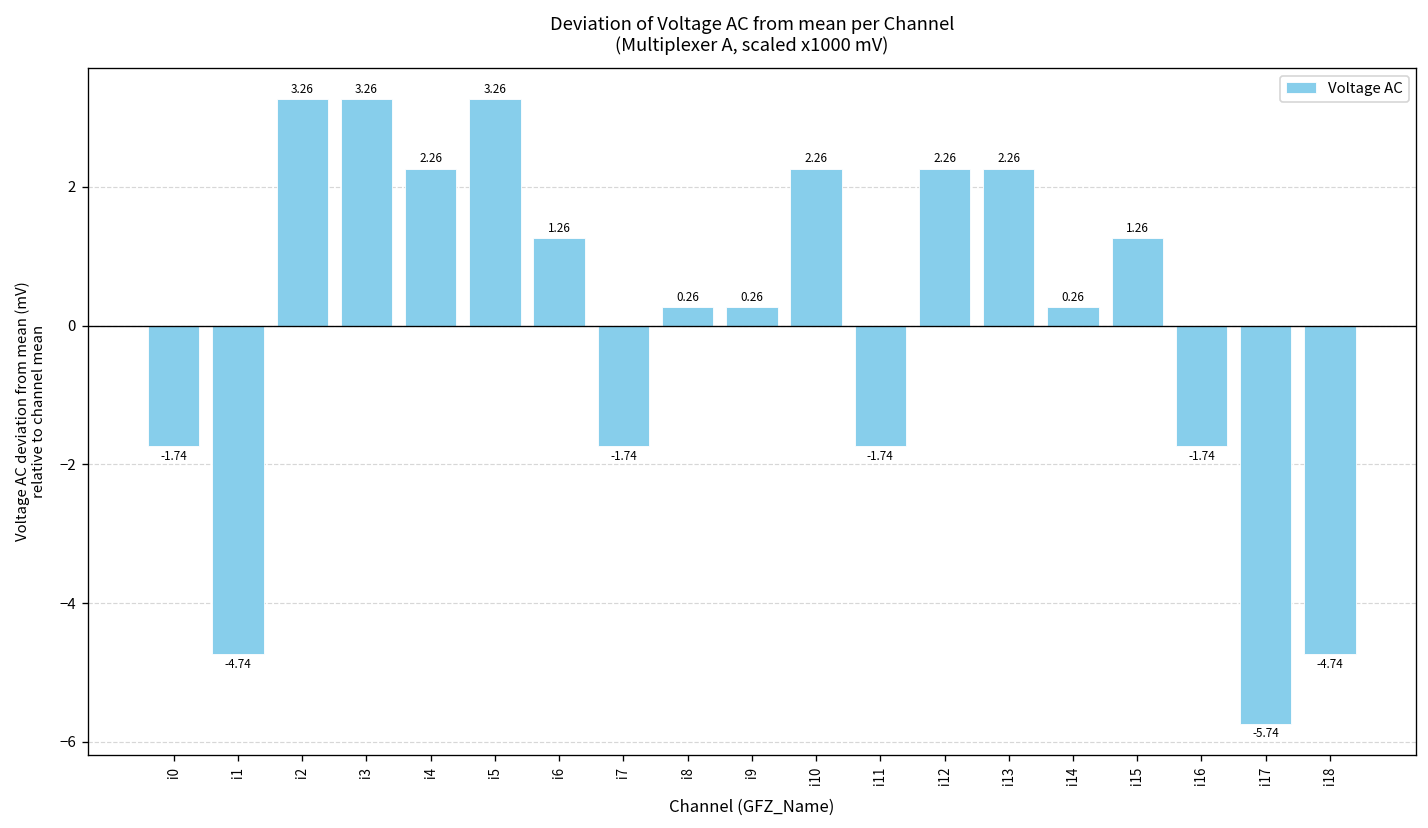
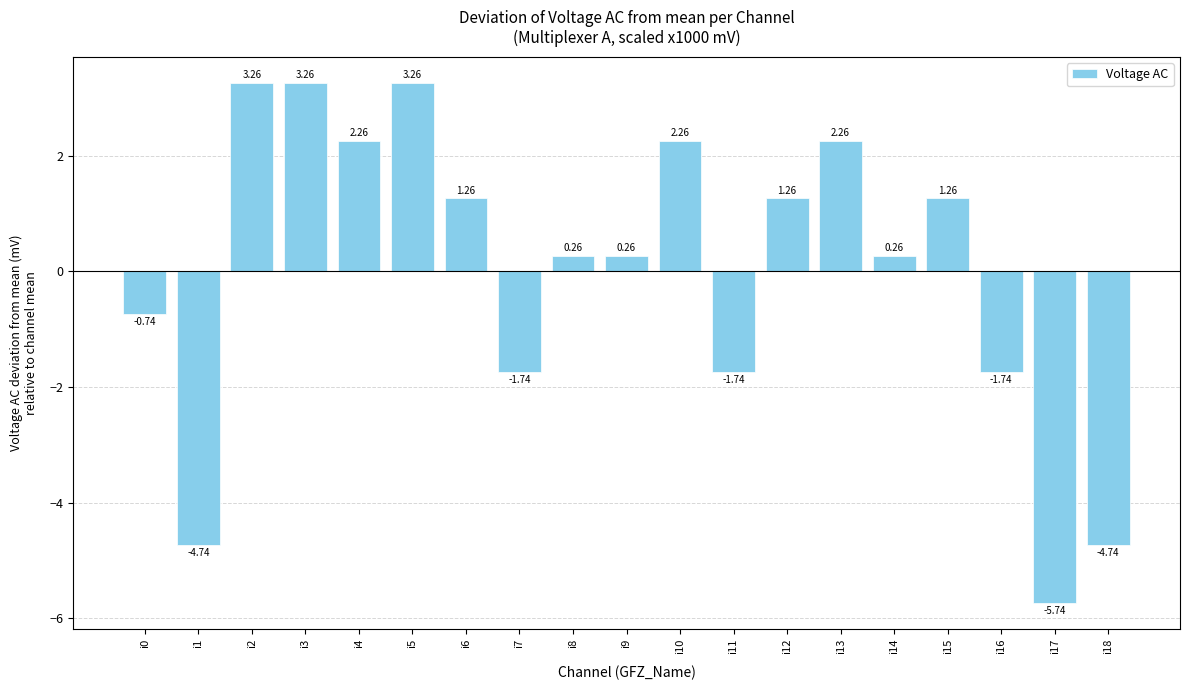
i0: -1.74 -> -0.74
i12: 2.26 -> 1.26
